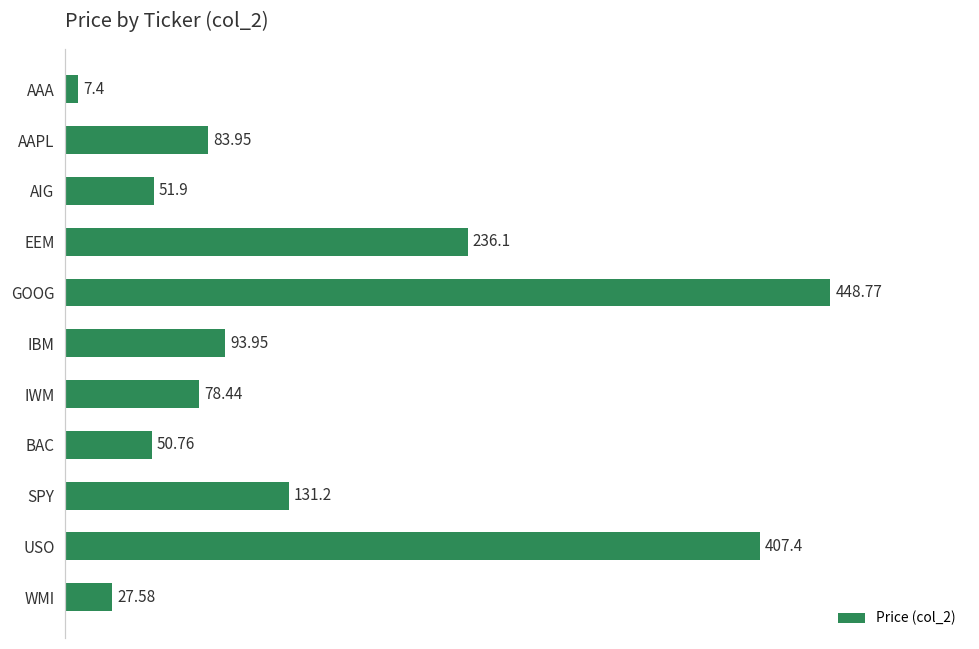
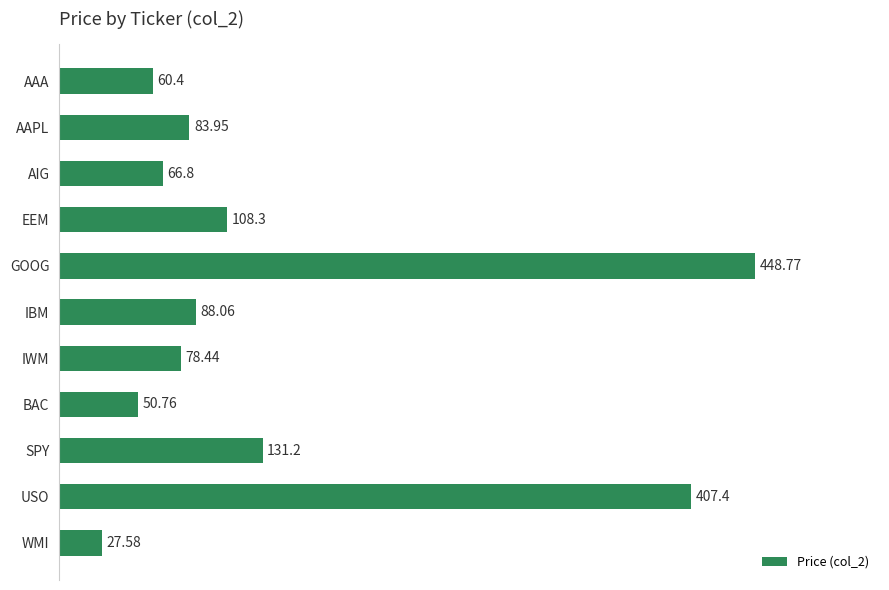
AAA: 7.4 -> 60.4
AIG: 51.9 -> 66.8
EEM: 236.1 -> 108.3
IBM: 93.95 -> 88.06
